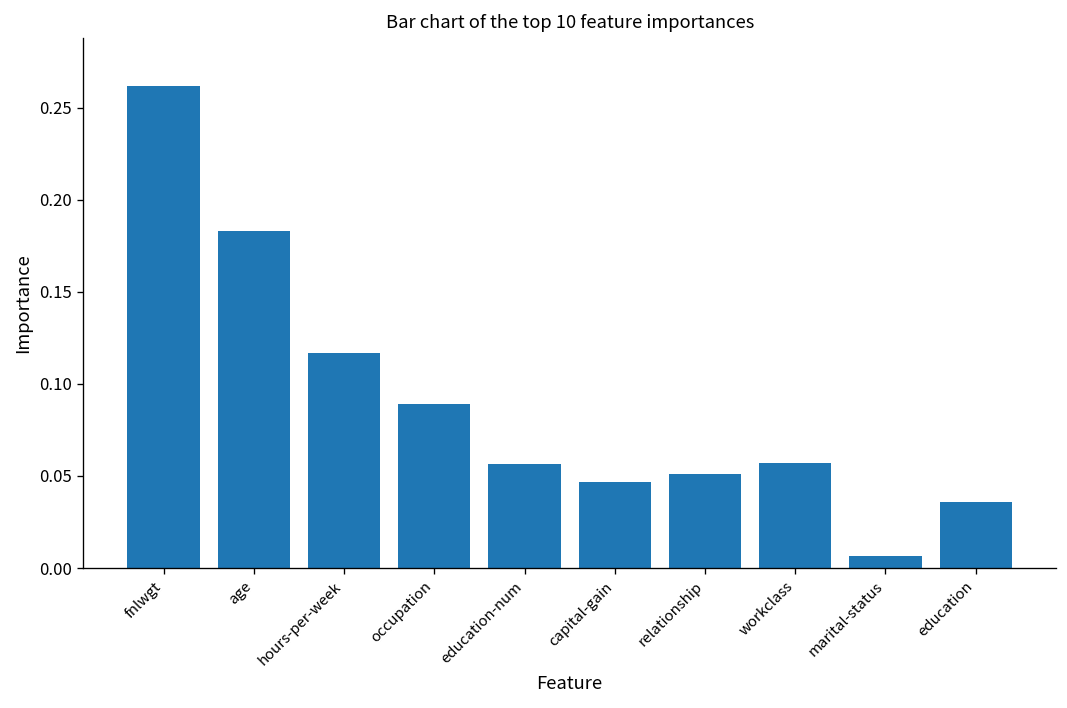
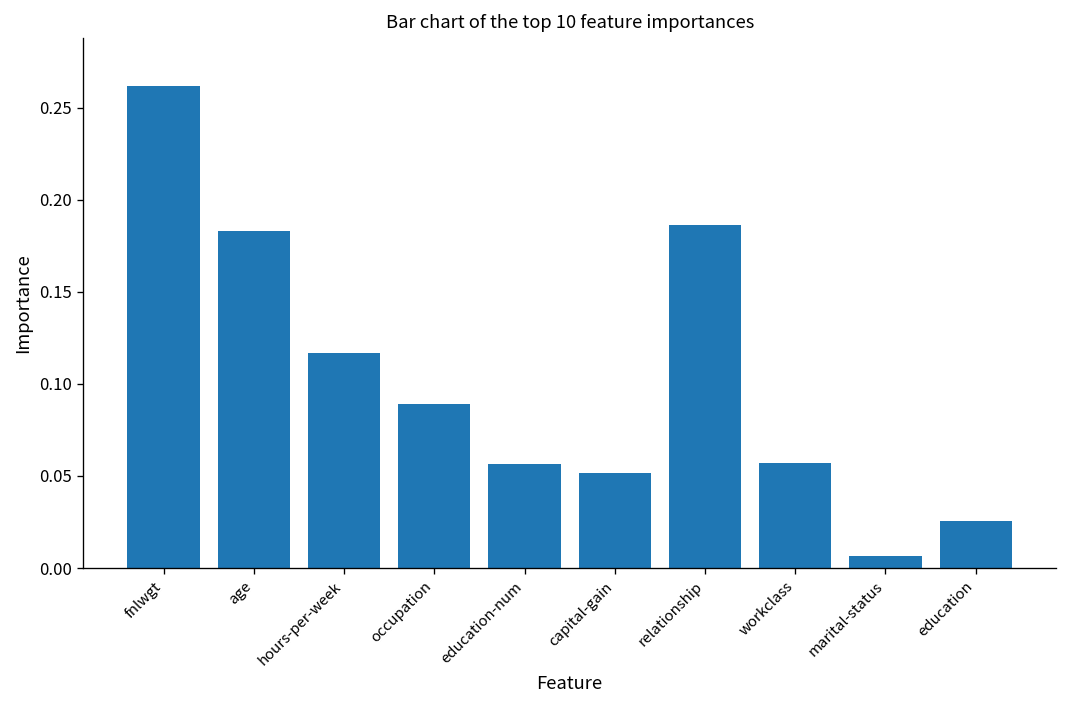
capital-gain: 0.047 -> 0.052
relationship: 0.051 -> 0.186
education: 0.036 -> 0.026
